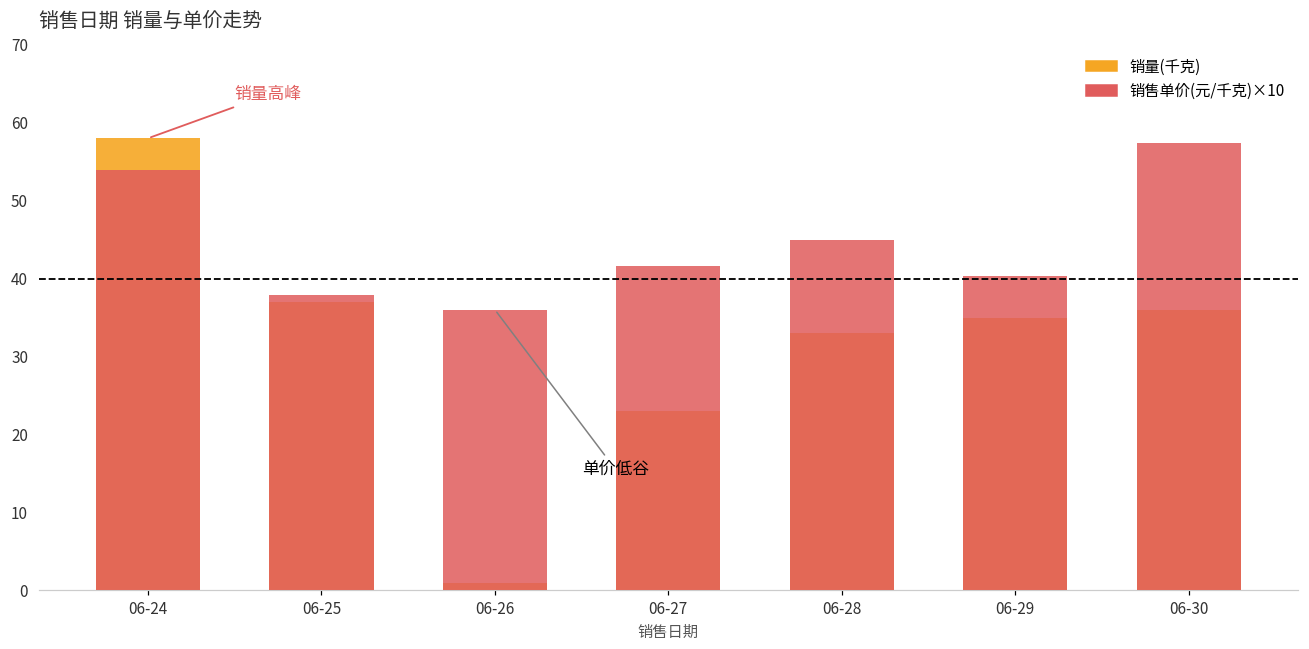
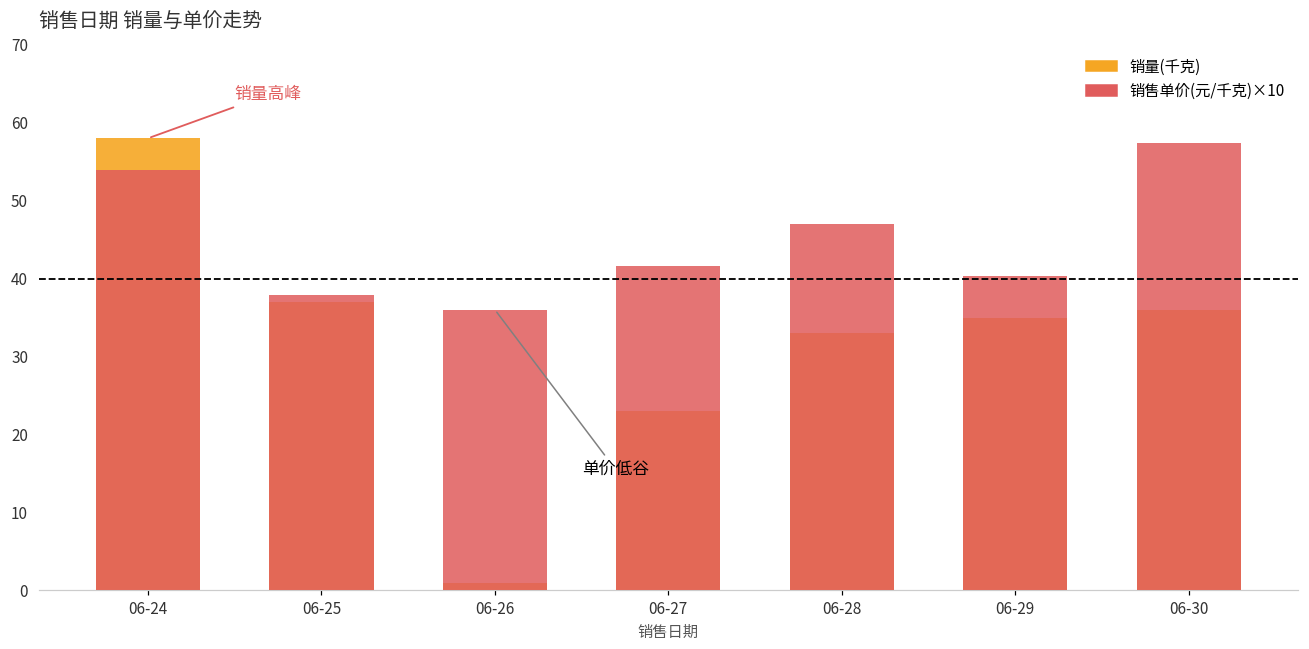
销售单价(元/千克)×10, 06-28: 45 -> 47
